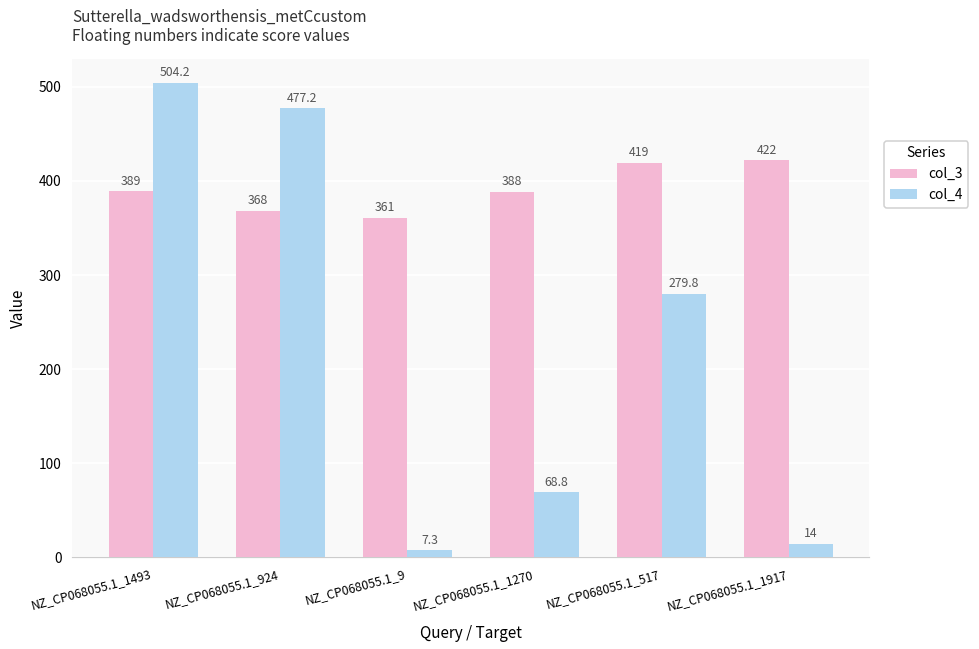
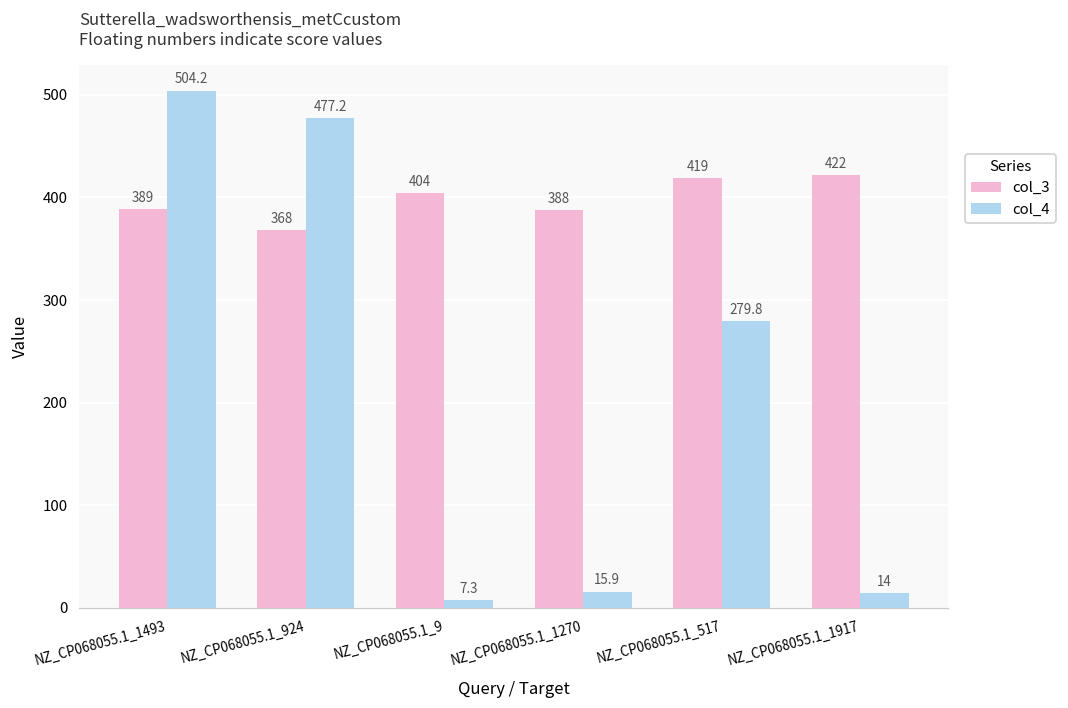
col_3, NZ_CP068055.1_9: 361 -> 404
col_4, NZ_CP068055.1_1270: 68.8 -> 15.9
